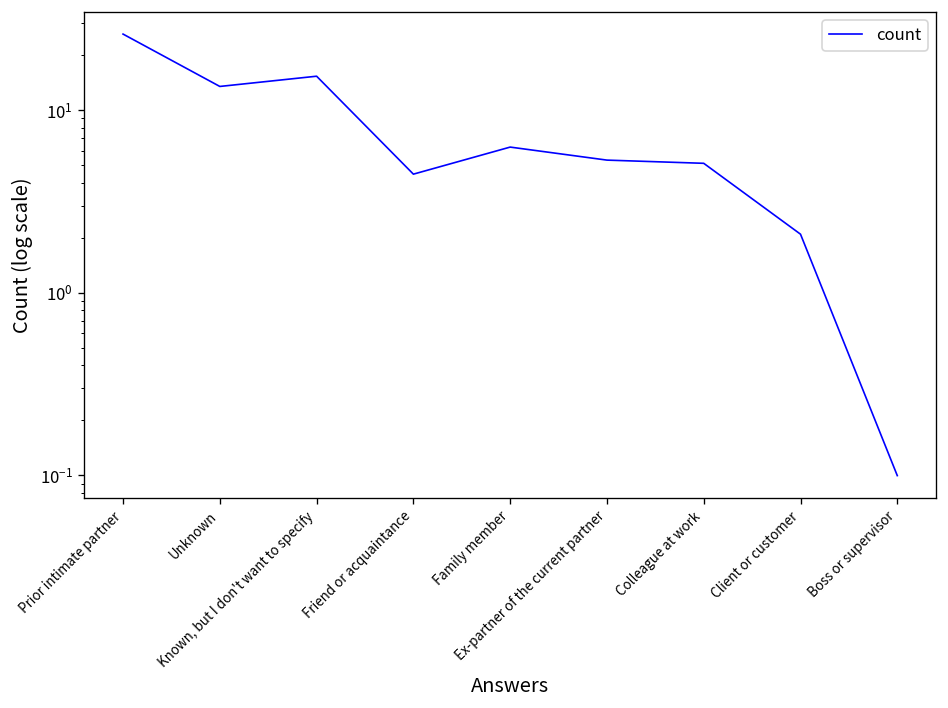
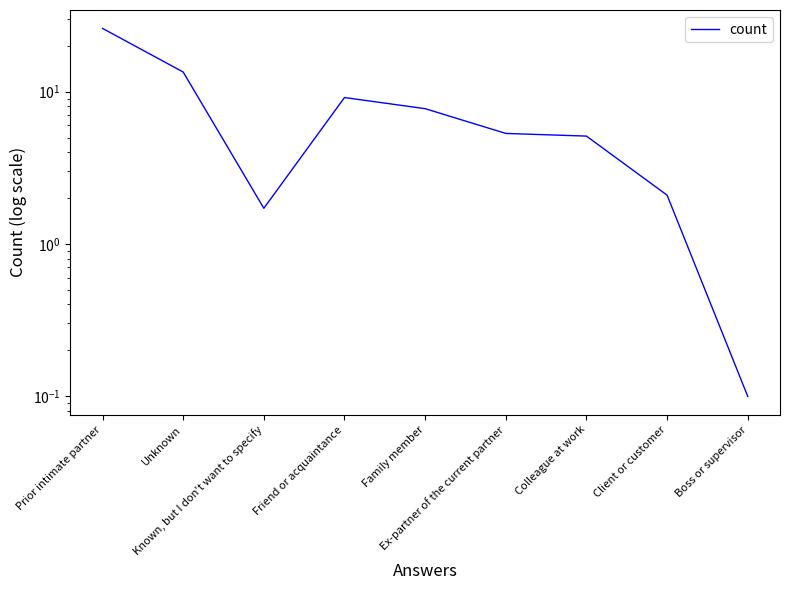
Known, but I don't want to specify: 15 -> 1.7
Friend or acquaintance: 4.5 -> 9
Family member: 6.3 -> 8
